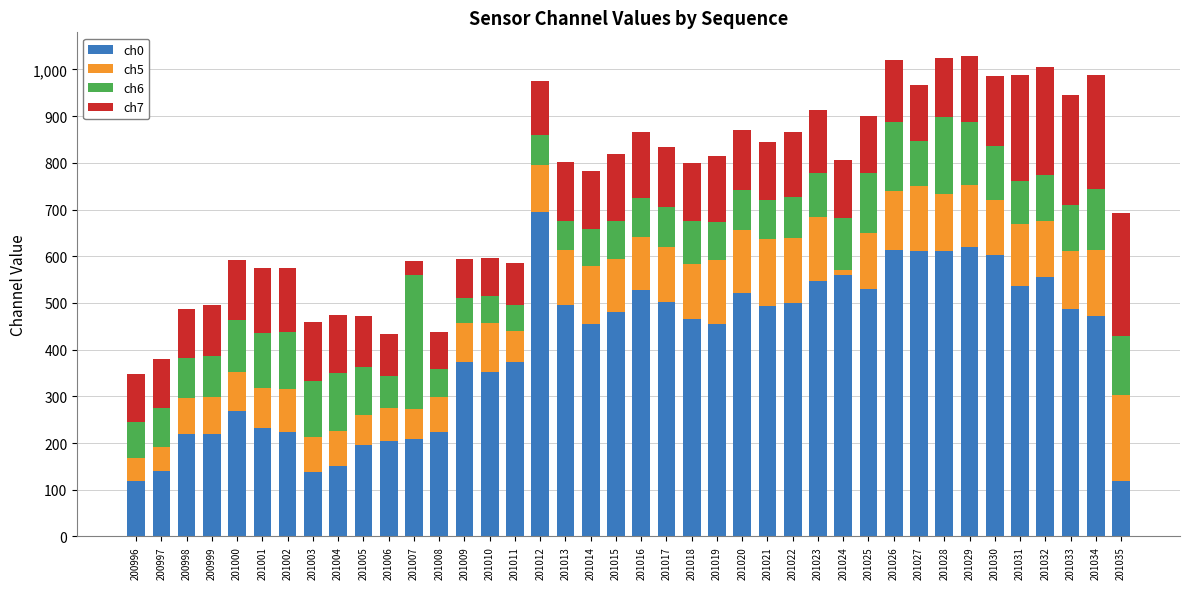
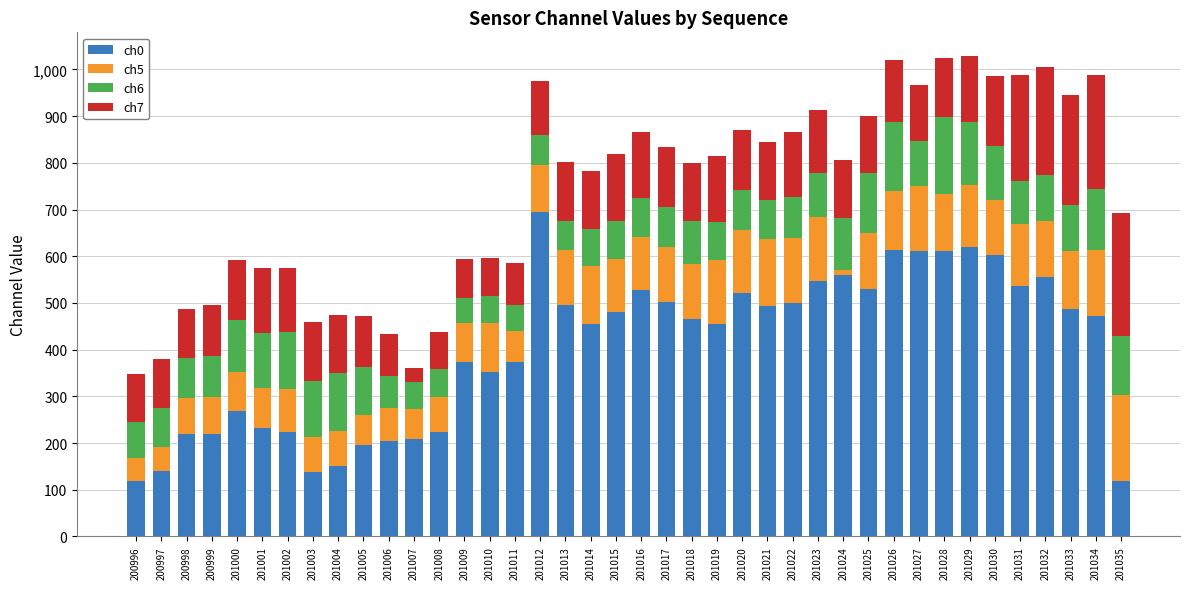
ch6, 201007: 290 -> 60
